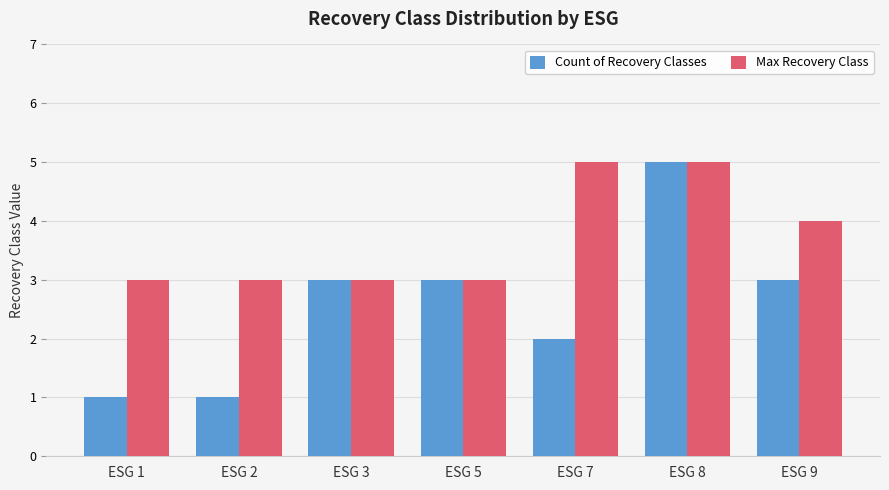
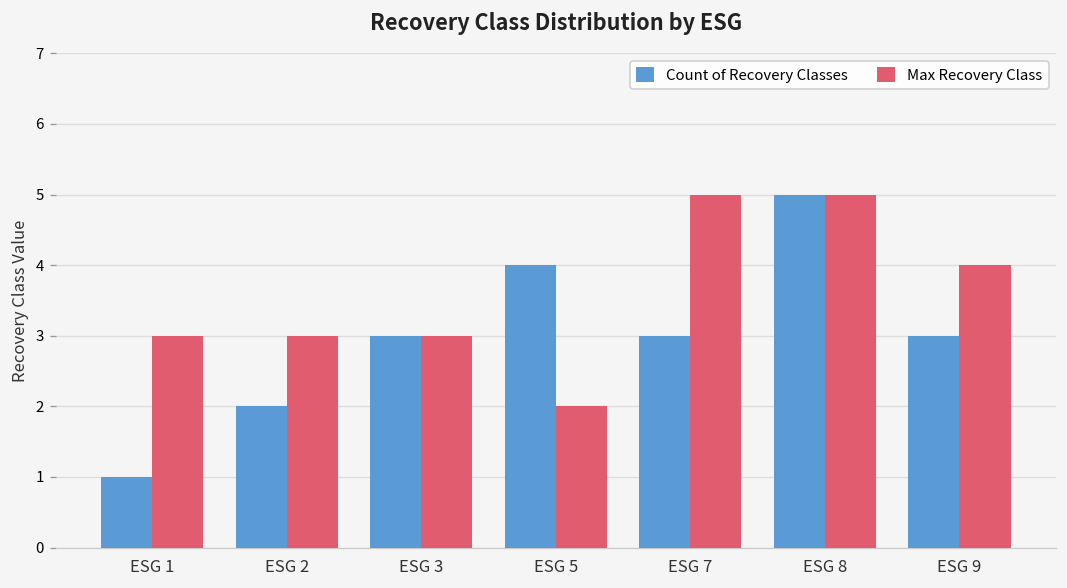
Count of Recovery Classes, ESG 2: 1 -> 2
Count of Recovery Classes, ESG 5: 3 -> 4
Max Recovery Class, ESG 5: 3 -> 2
Count of Recovery Classes, ESG 7: 2 -> 3
